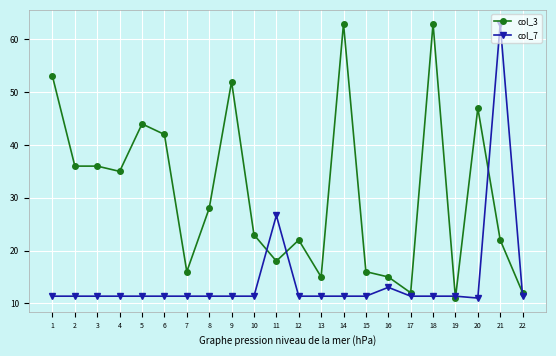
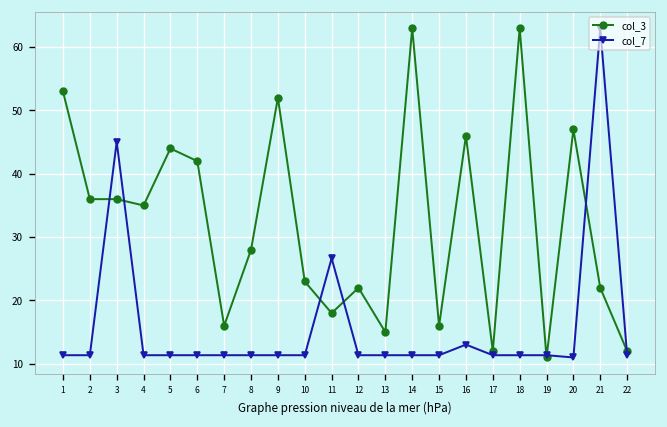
col_7, 3: 11 -> 45
col_3, 16: 15 -> 46
